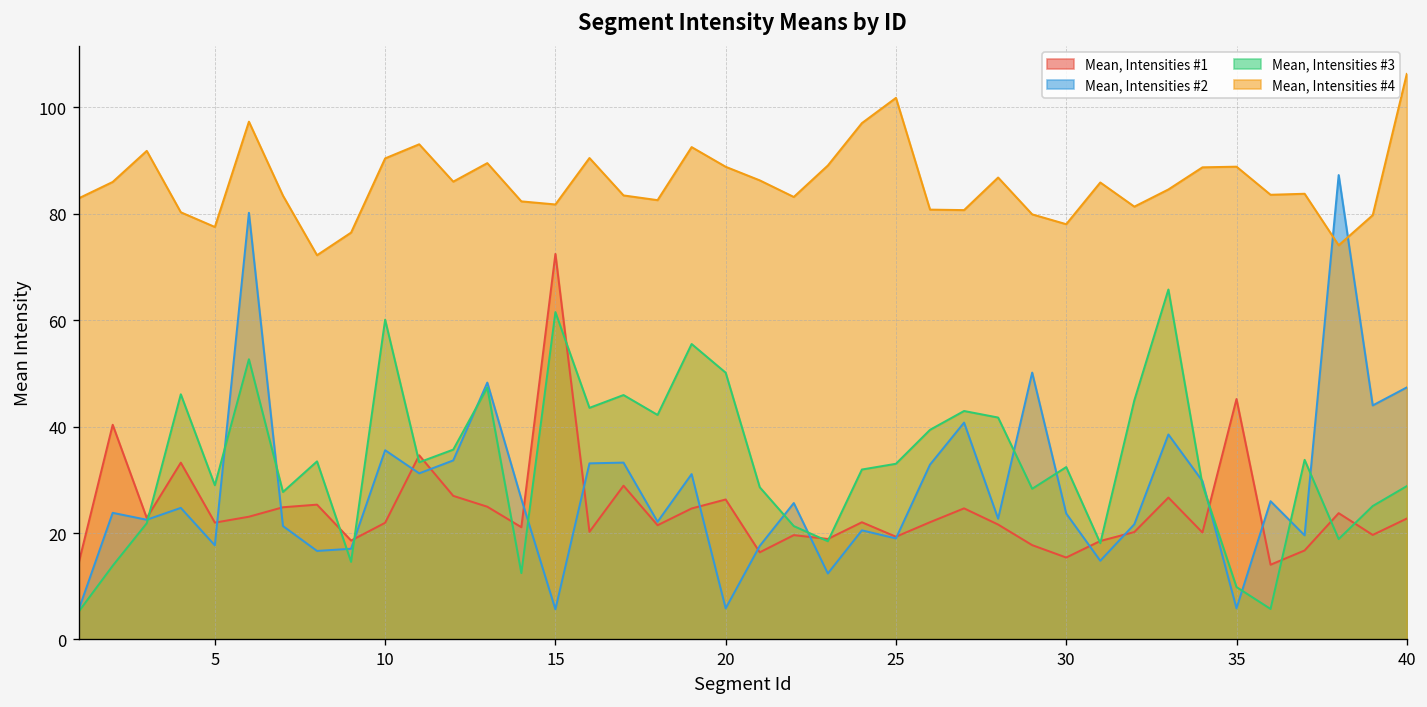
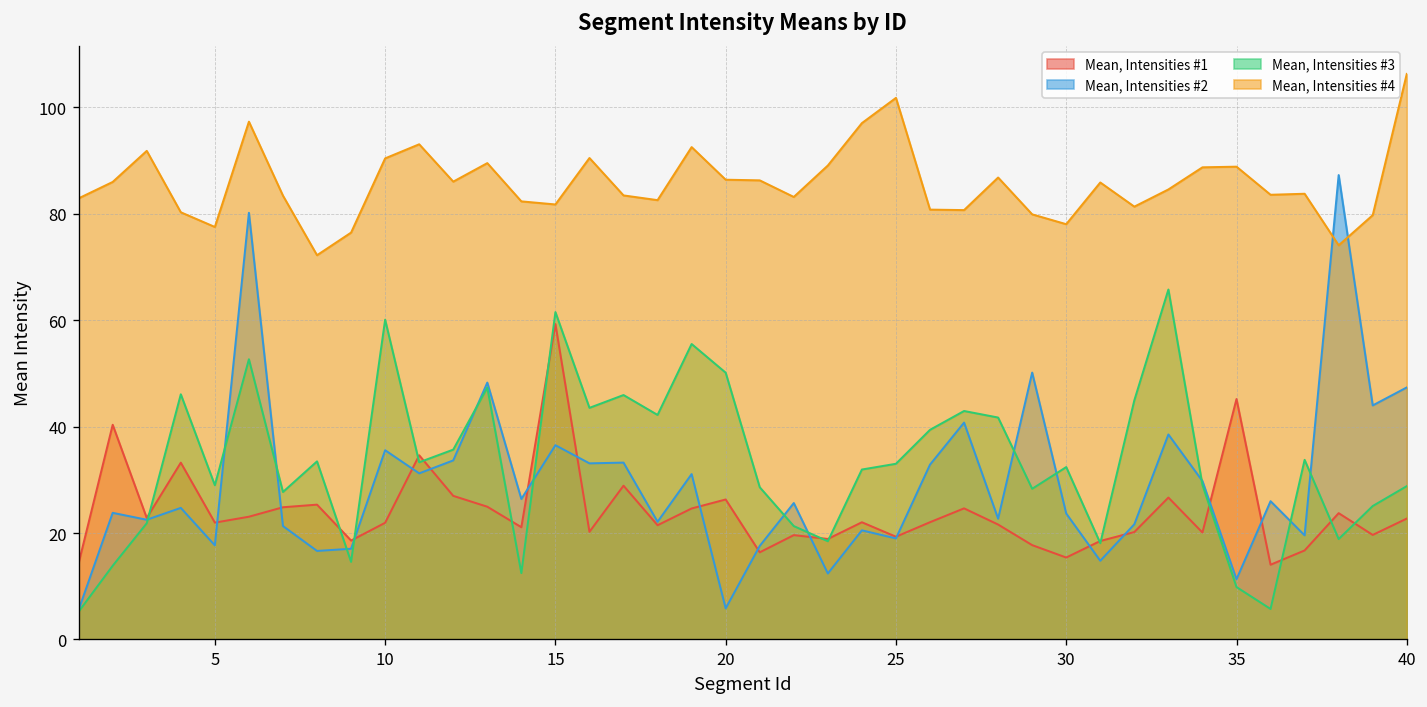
Mean, Intensities #1, 15: 72 -> 59
Mean, Intensities #2, 15: 6 -> 37
Mean, Intensities #4, 20: 89 -> 86
Mean, Intensities #2, 35: 6 -> 11
